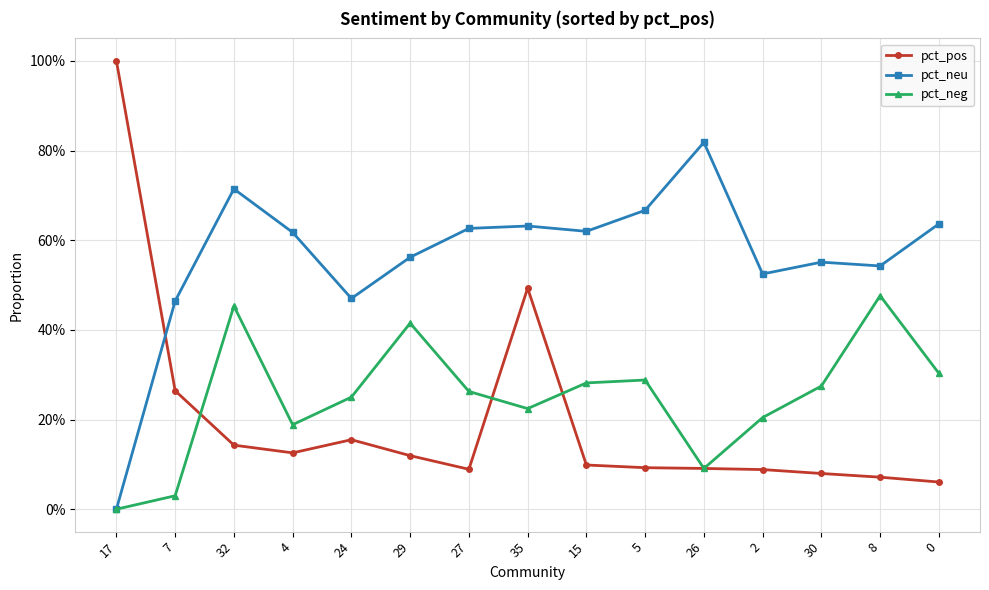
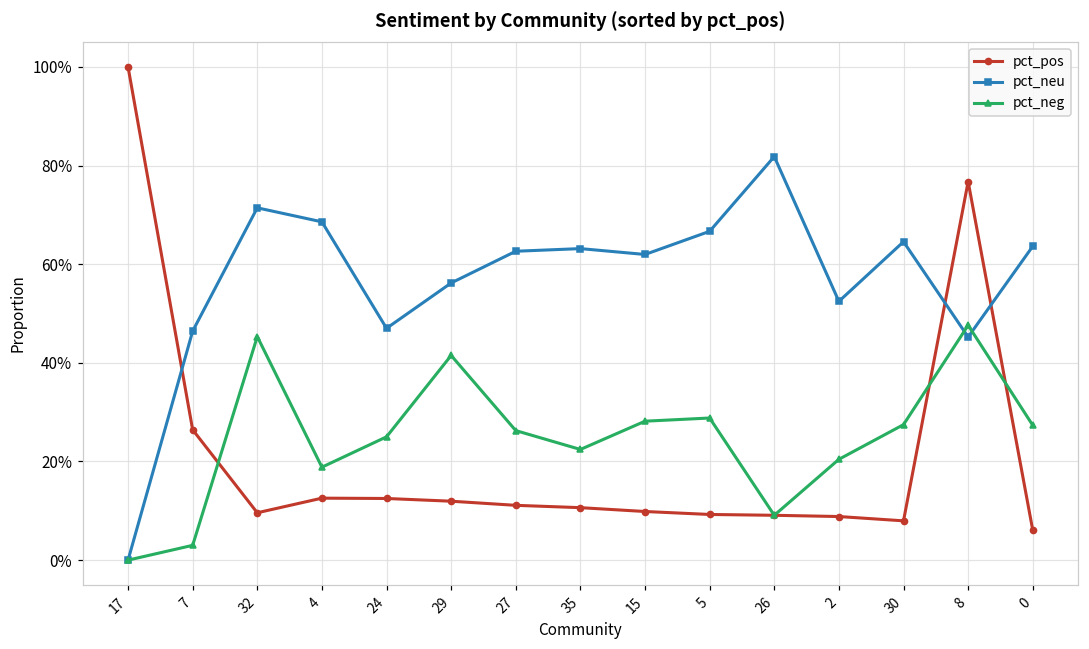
pct_pos, 32: 14% -> 10%
pct_neu, 4: 62% -> 69%
pct_pos, 24: 16% -> 13%
pct_pos, 27: 9% -> 11%
pct_pos, 35: 49% -> 11%
pct_neu, 30: 55% -> 65%
pct_pos, 8: 7% -> 77%
pct_neu, 8: 54% -> 45%
pct_neg, 0: 30% -> 27%
